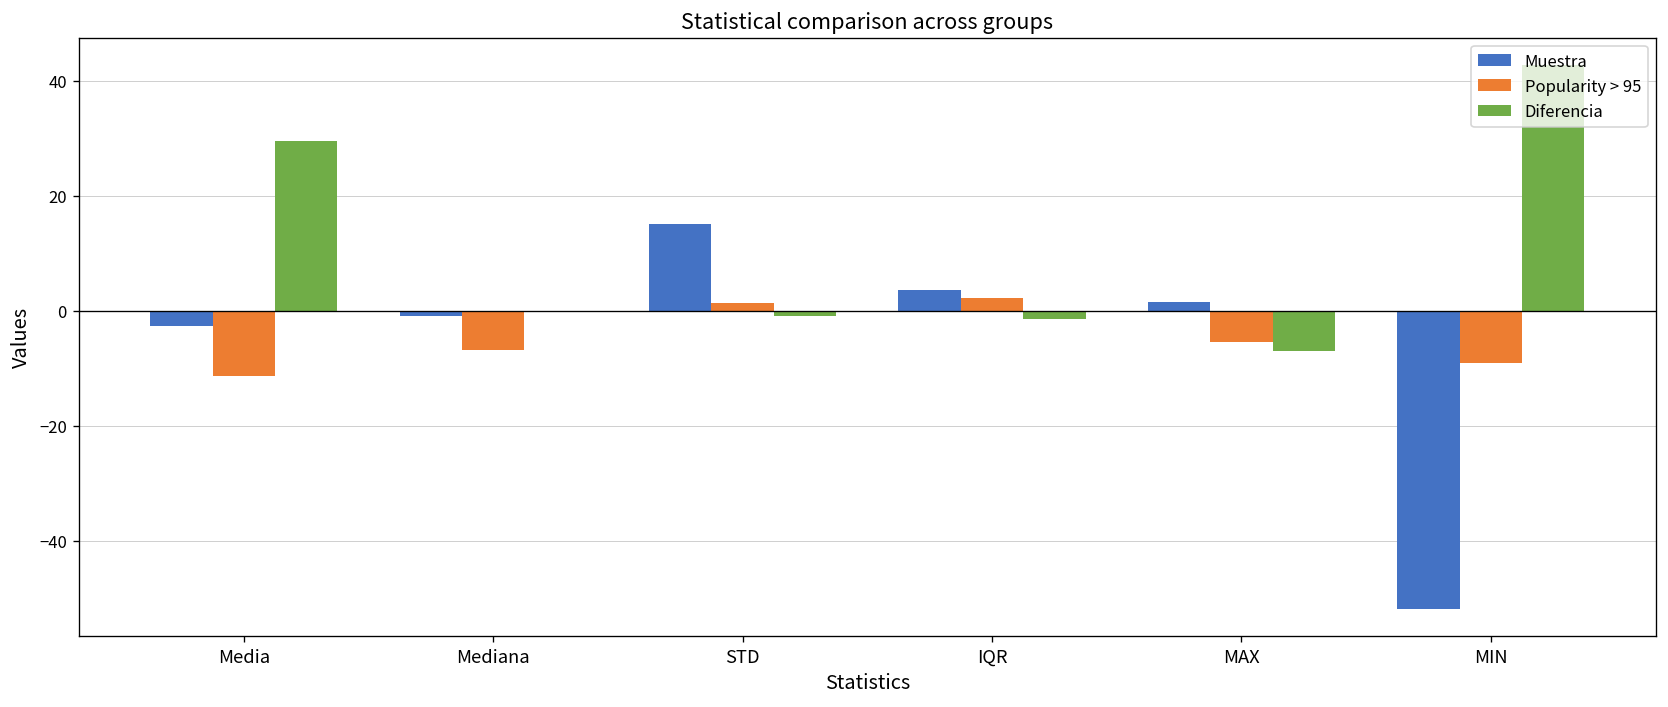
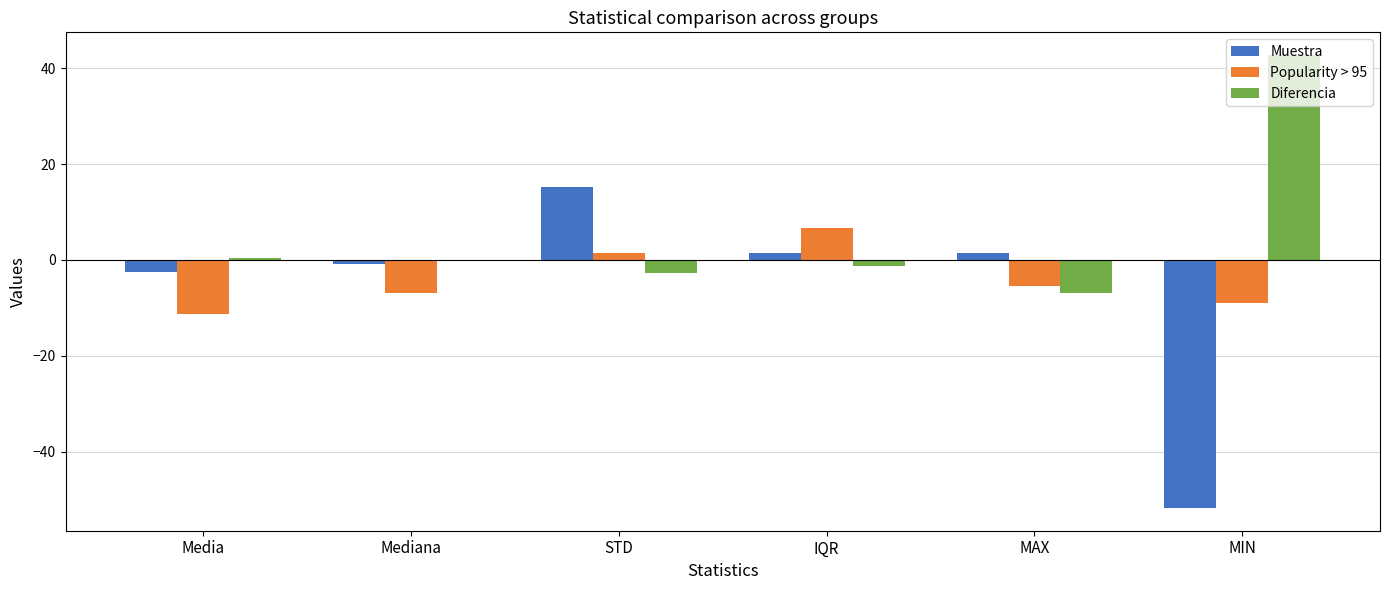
Diferencia, Media: 30 -> 0
Diferencia, STD: -1 -> -3
Muestra, IQR: 4 -> 1
Popularity > 95, IQR: 2 -> 7
